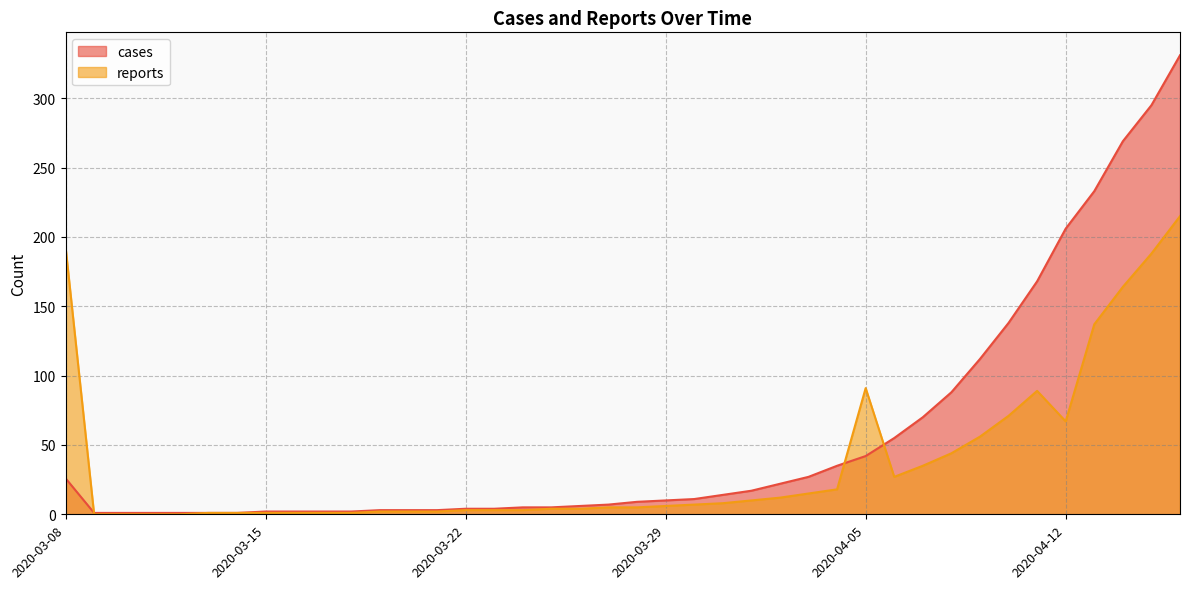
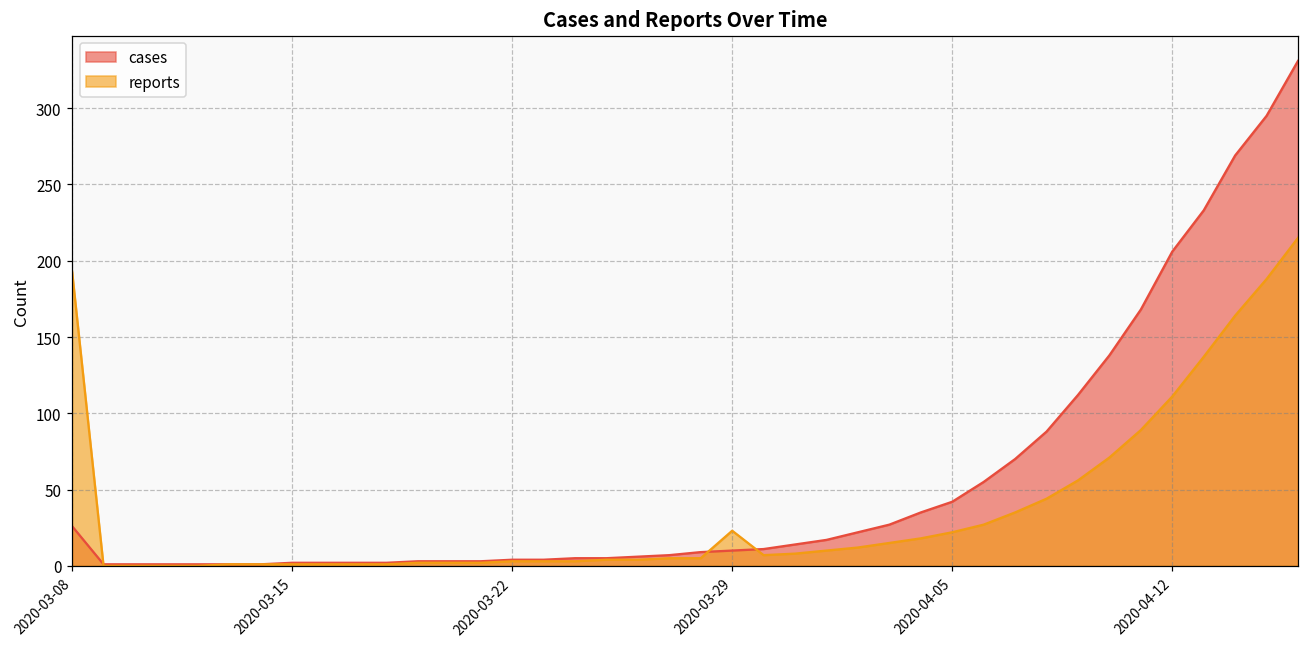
reports, 2020-03-29: 6 -> 23
reports, 2020-04-05: 91 -> 22
reports, 2020-04-12: 67 -> 111
